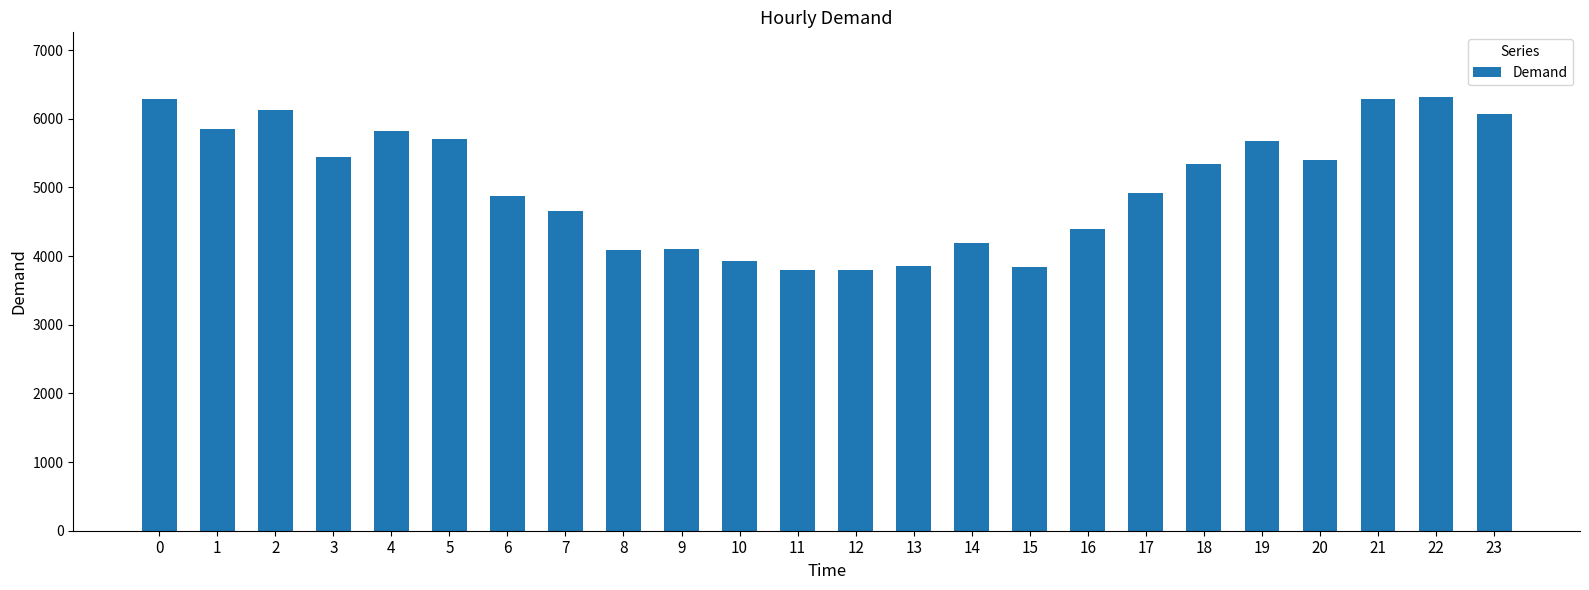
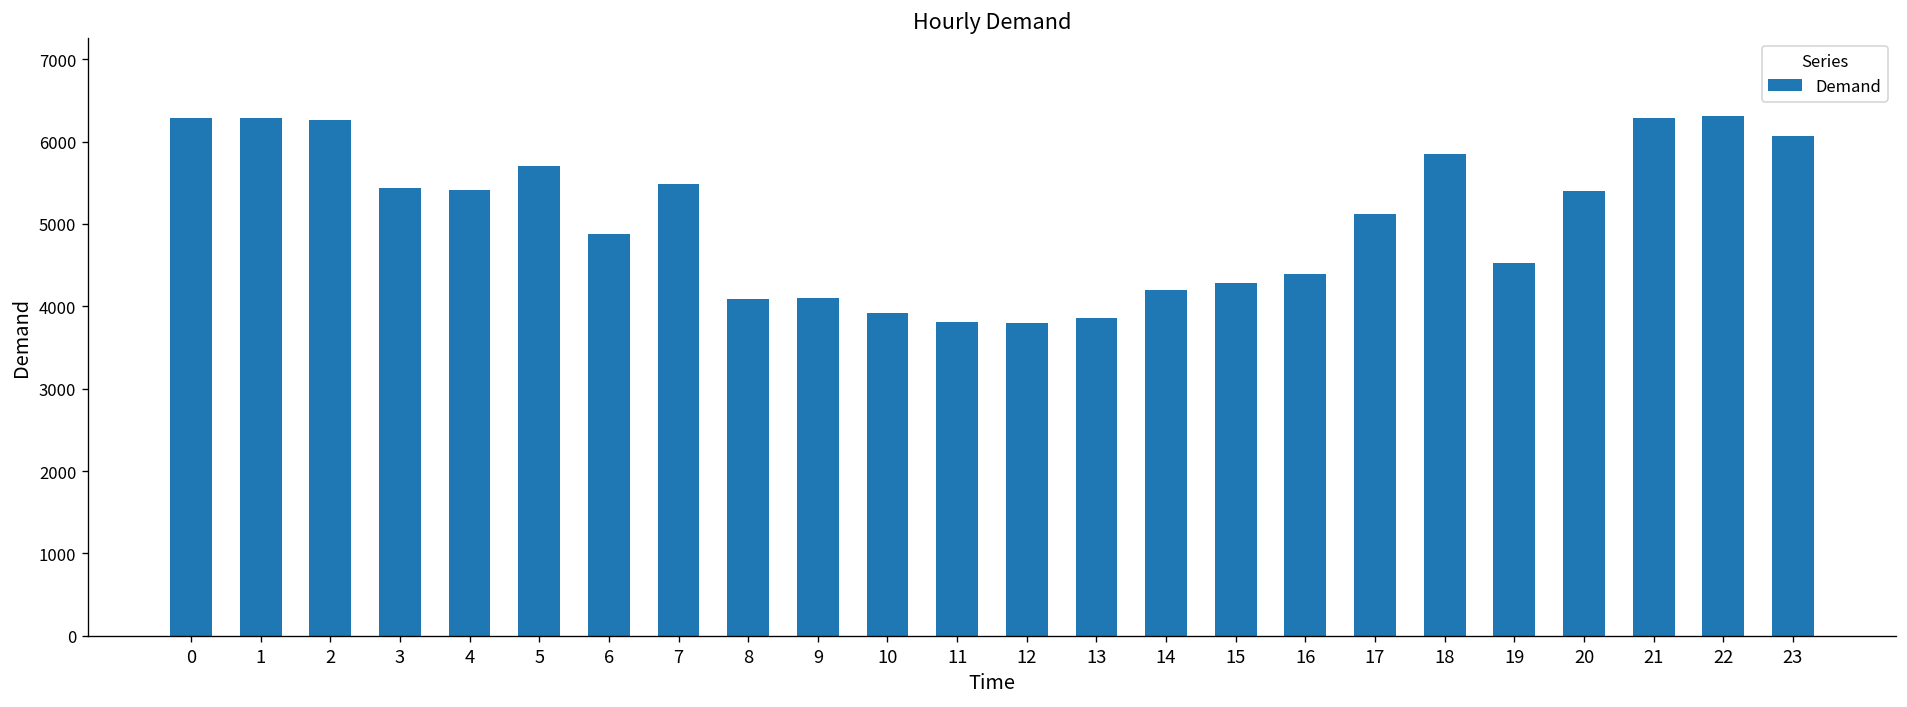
1: 5800 -> 6300
2: 6100 -> 6300
4: 5800 -> 5400
7: 4700 -> 5500
15: 3800 -> 4300
17: 4900 -> 5100
18: 5300 -> 5800
19: 5700 -> 4500
